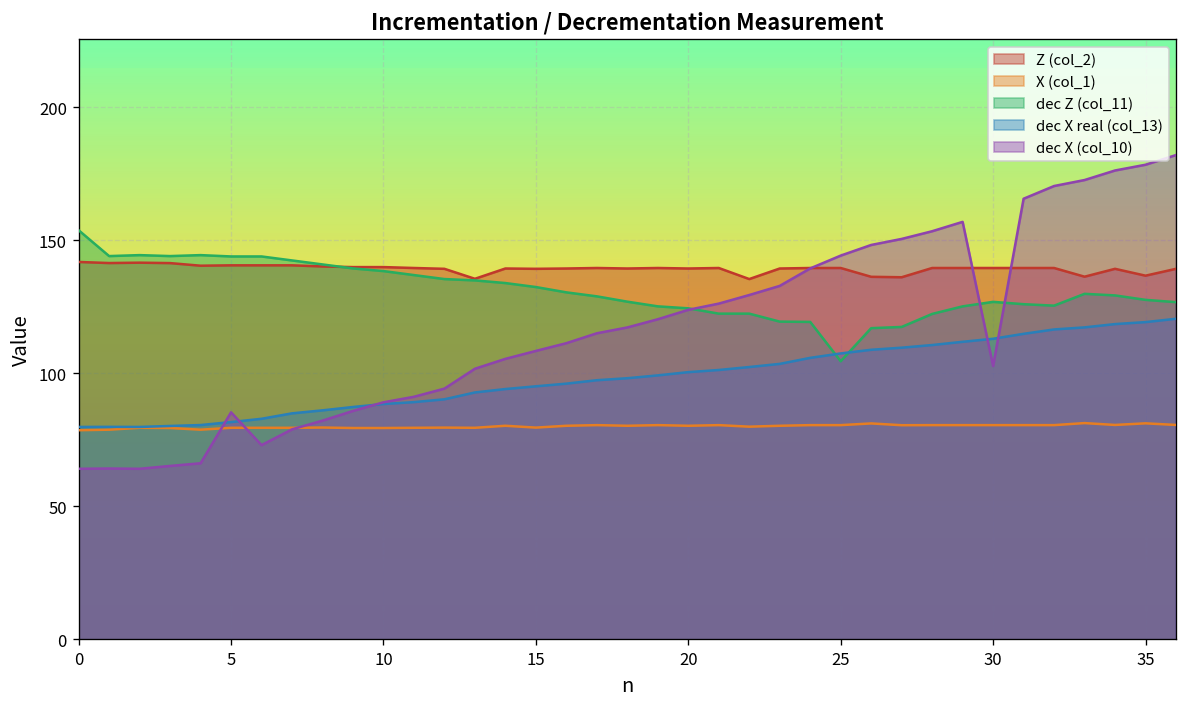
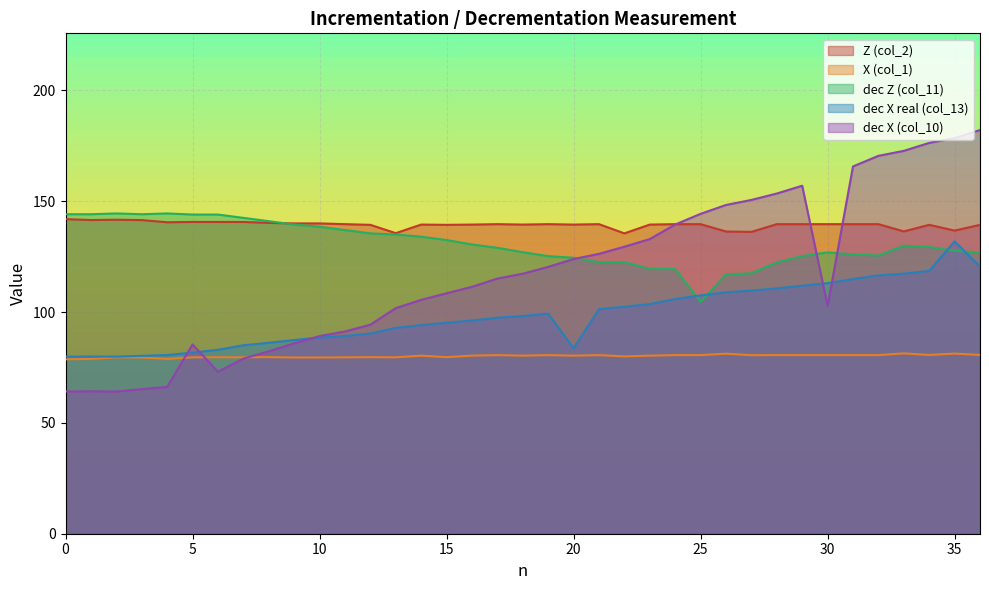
dec Z (col_11), 0: 154 -> 144
dec X real (col_13), 20: 101 -> 84
dec X real (col_13), 35: 119 -> 132
